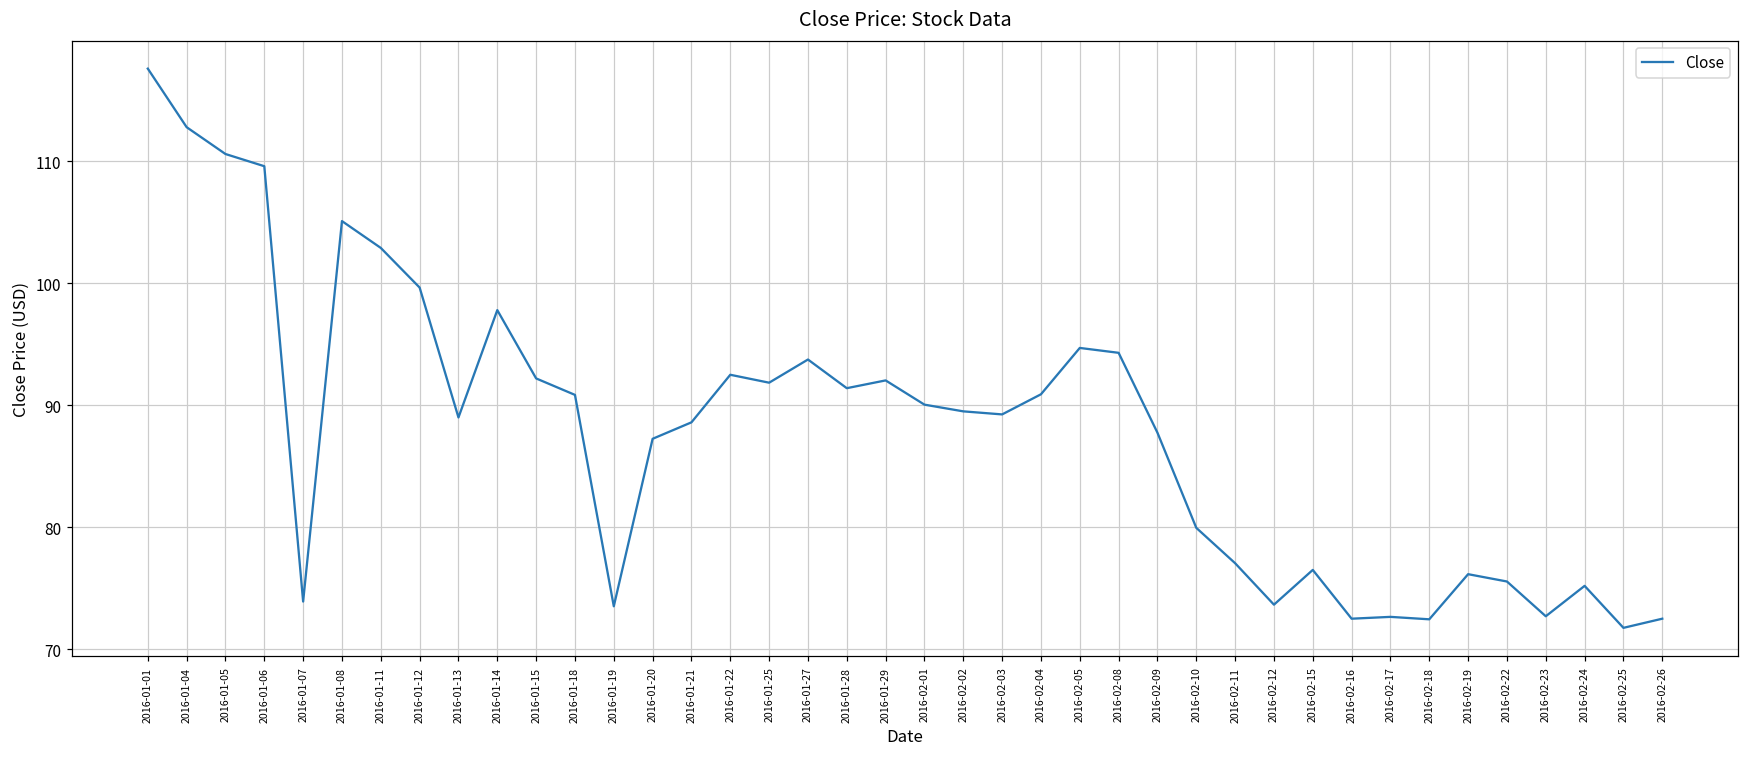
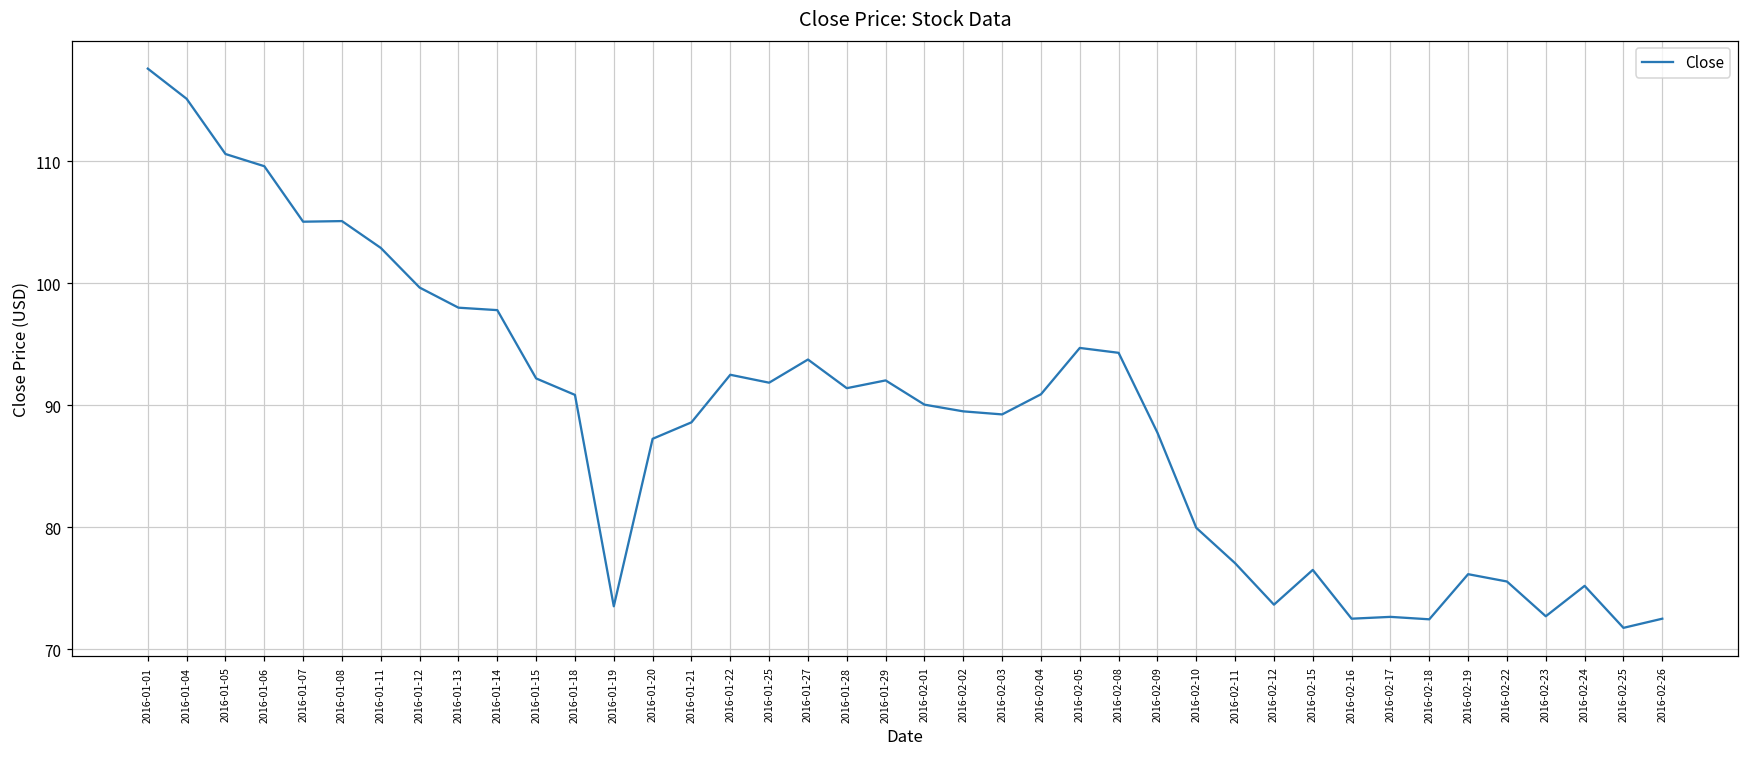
2016-01-04: 112.8 -> 115.1
2016-01-07: 73.9 -> 105.1
2016-01-13: 89 -> 98
